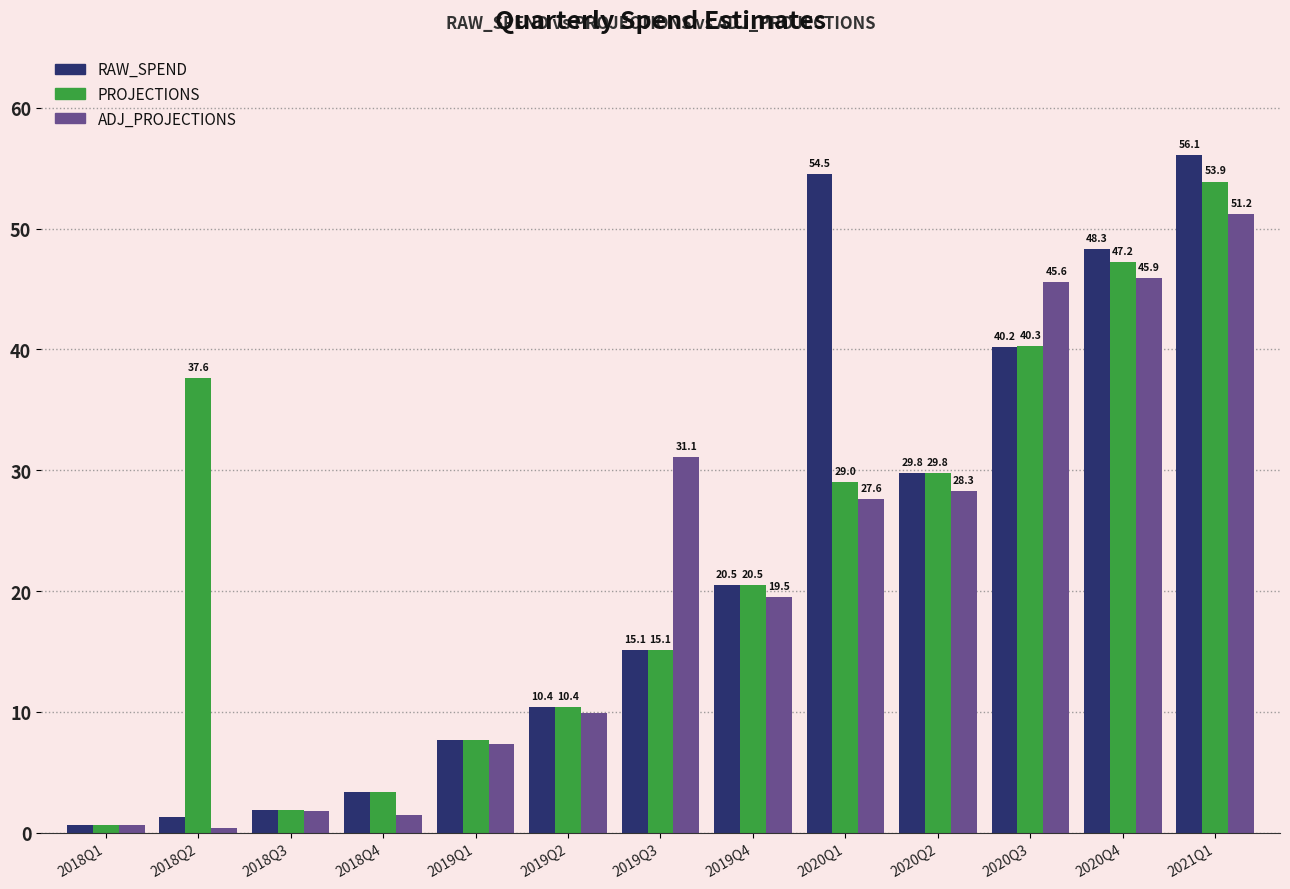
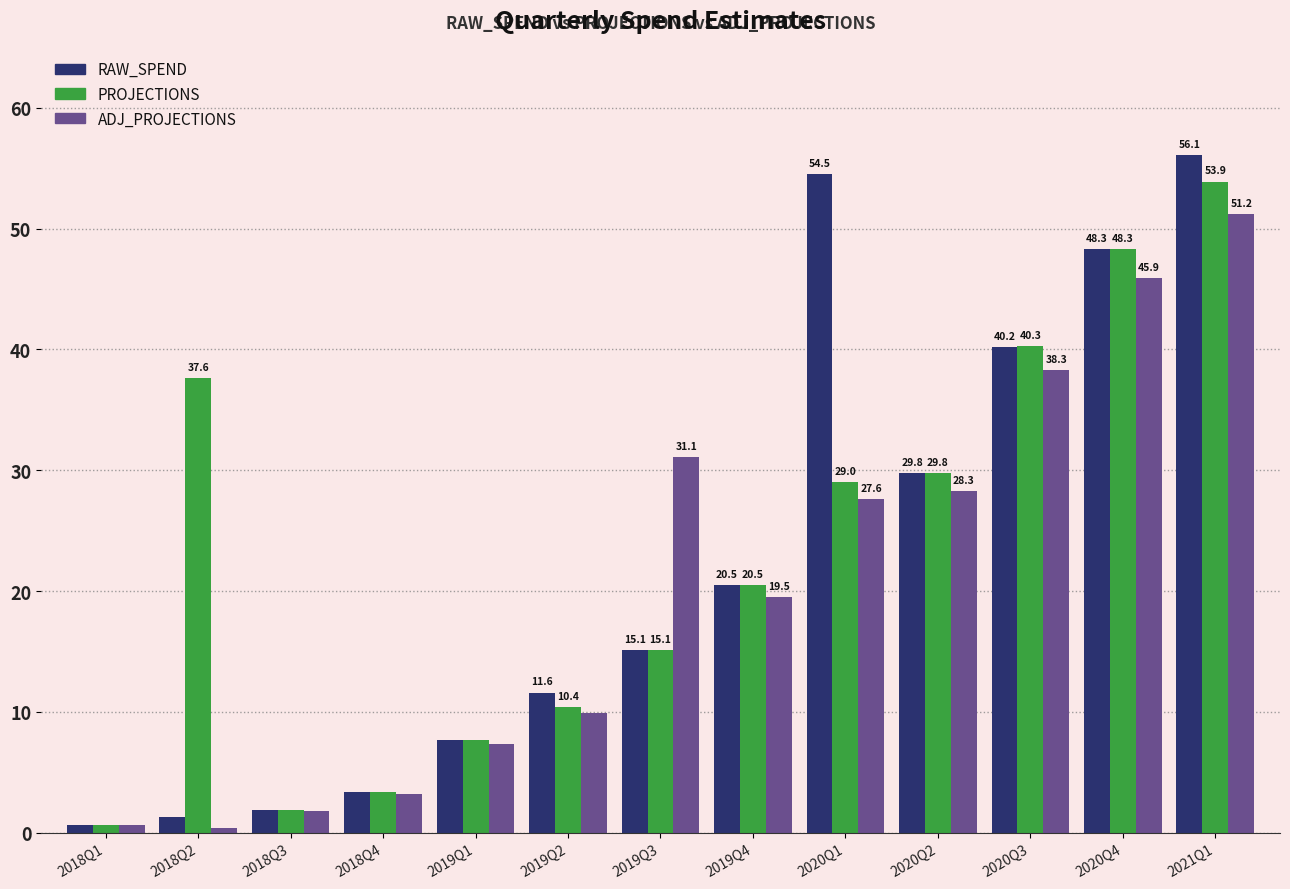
ADJ_PROJECTIONS, 2018Q4: 1.5 -> 3.2
RAW_SPEND, 2019Q2: 10.4 -> 11.6
ADJ_PROJECTIONS, 2020Q3: 45.6 -> 38.3
PROJECTIONS, 2020Q4: 47.2 -> 48.3
